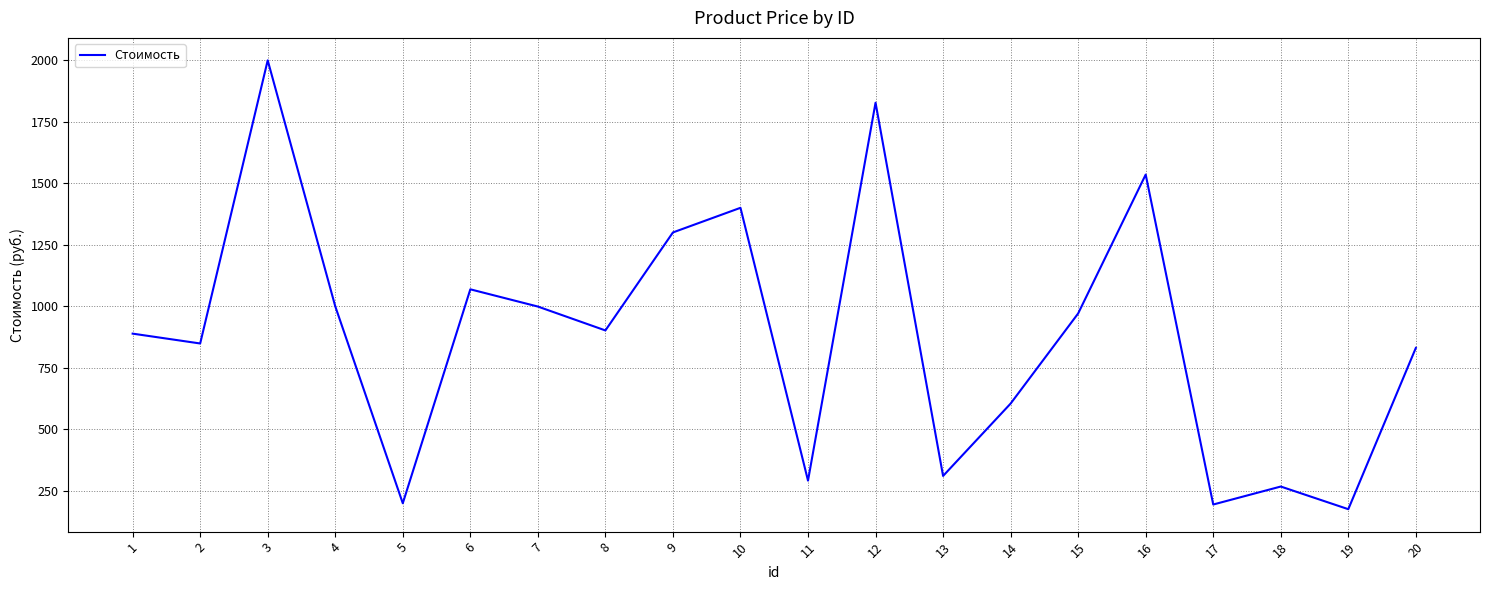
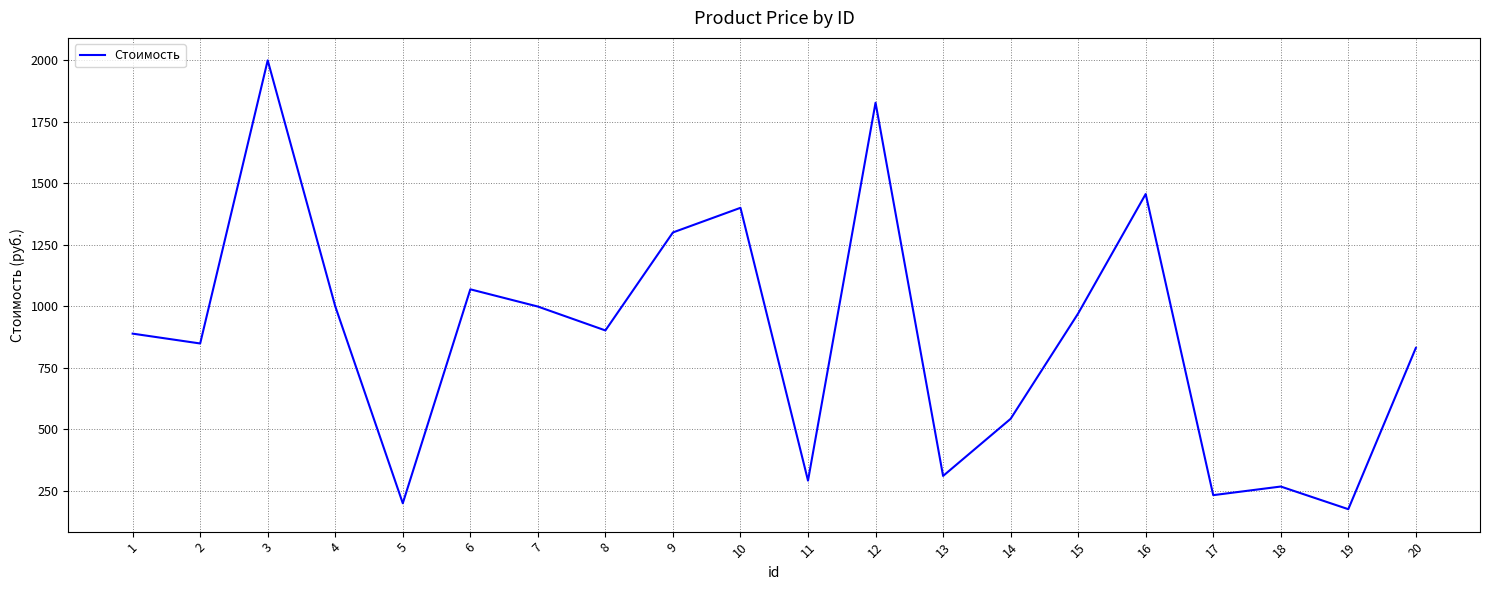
14: 610 -> 540
16: 1540 -> 1460
17: 200 -> 230
